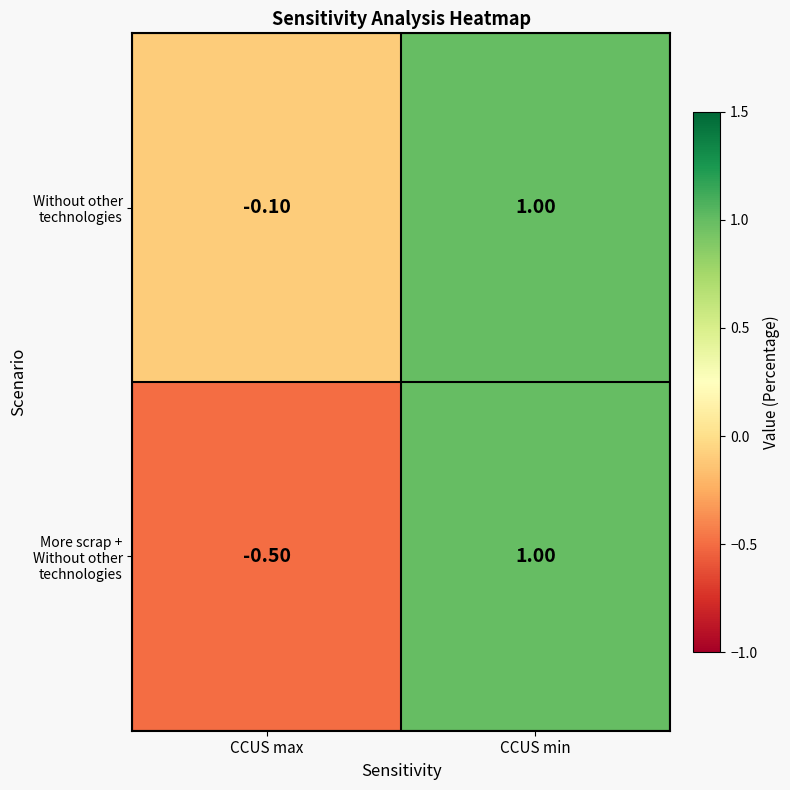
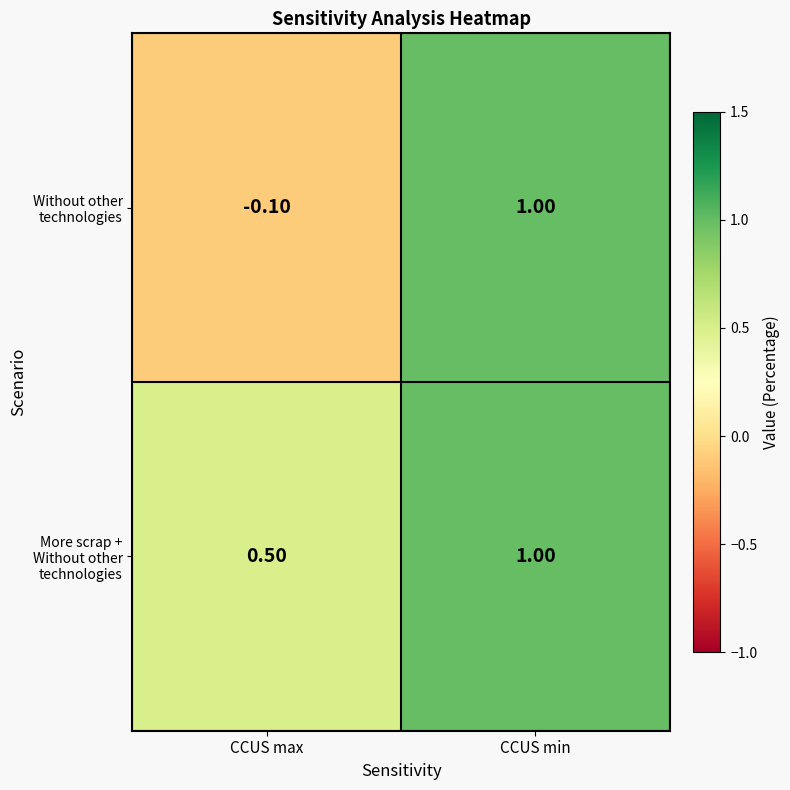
More scrap + Without other technologies, CCUS max: -0.50 -> 0.50
